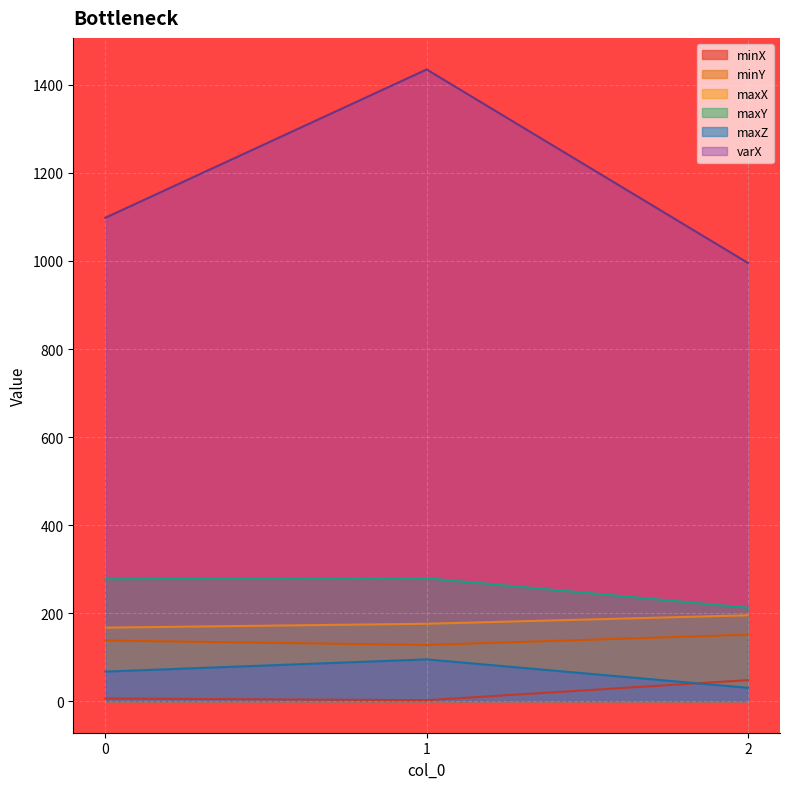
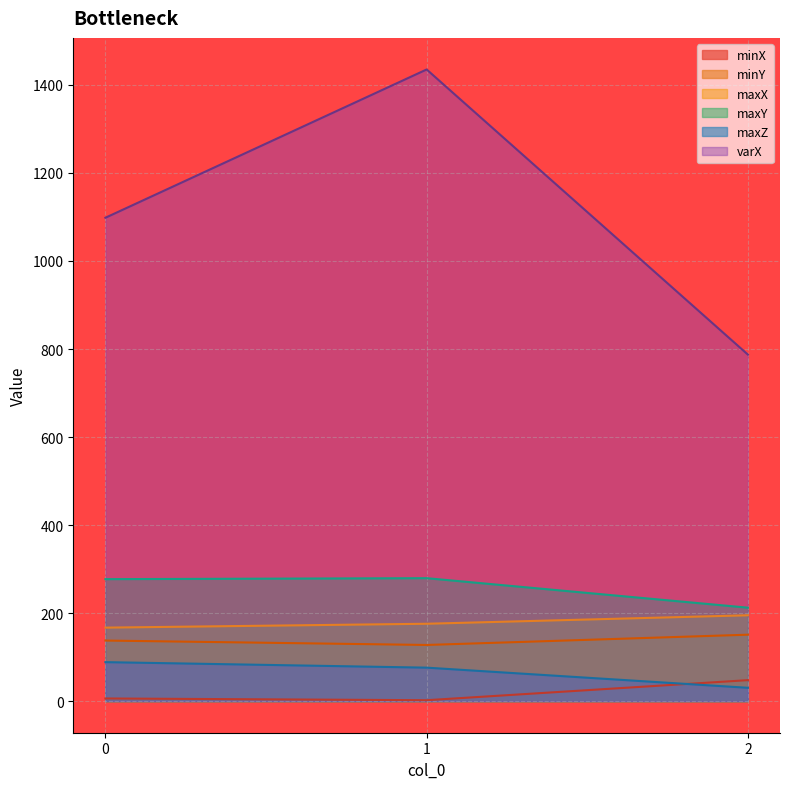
maxZ, 0: 70 -> 90
maxZ, 1: 90 -> 80
varX, 2: 1000 -> 790
